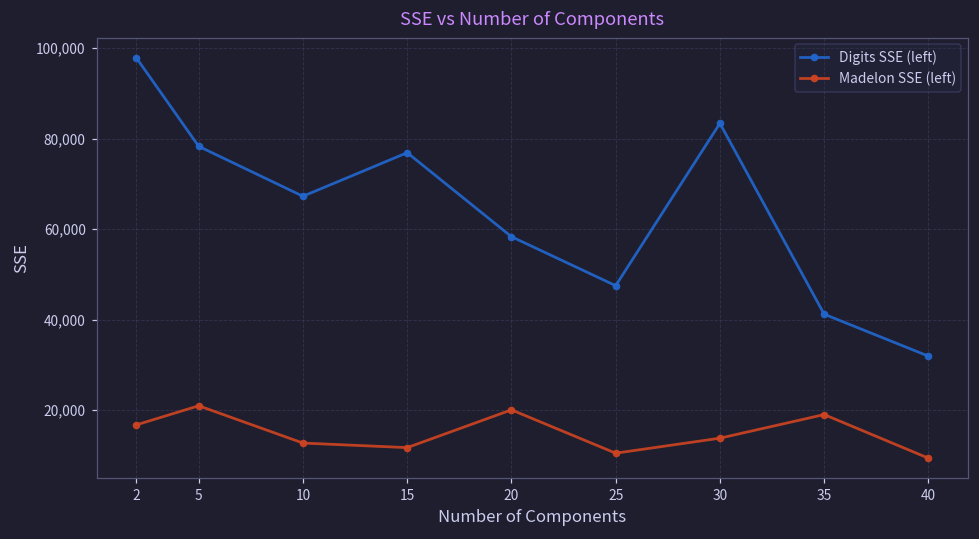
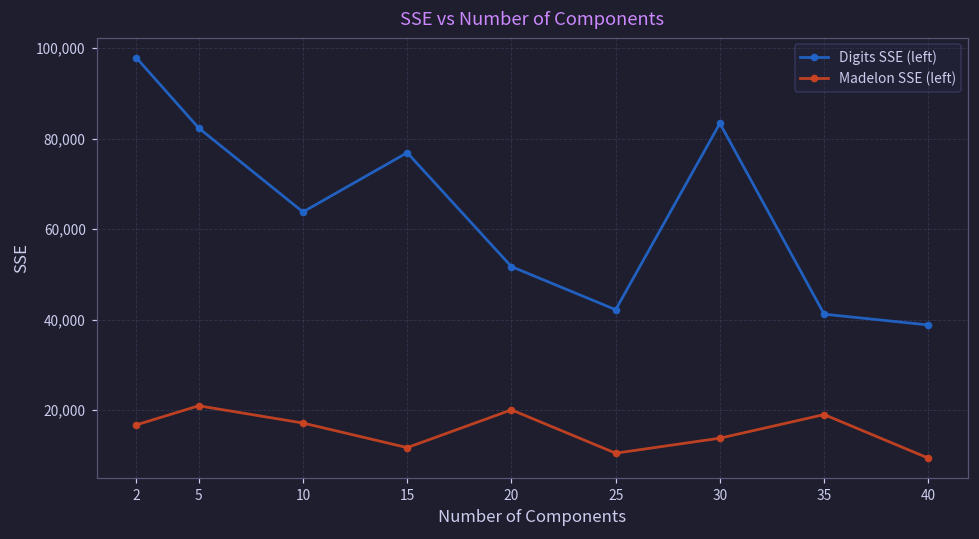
Digits SSE (left), 5: 78,000 -> 82,000
Digits SSE (left), 10: 67,000 -> 64,000
Madelon SSE (left), 10: 13,000 -> 17,000
Digits SSE (left), 20: 58,000 -> 52,000
Digits SSE (left), 25: 48,000 -> 42,000
Digits SSE (left), 40: 32,000 -> 39,000
